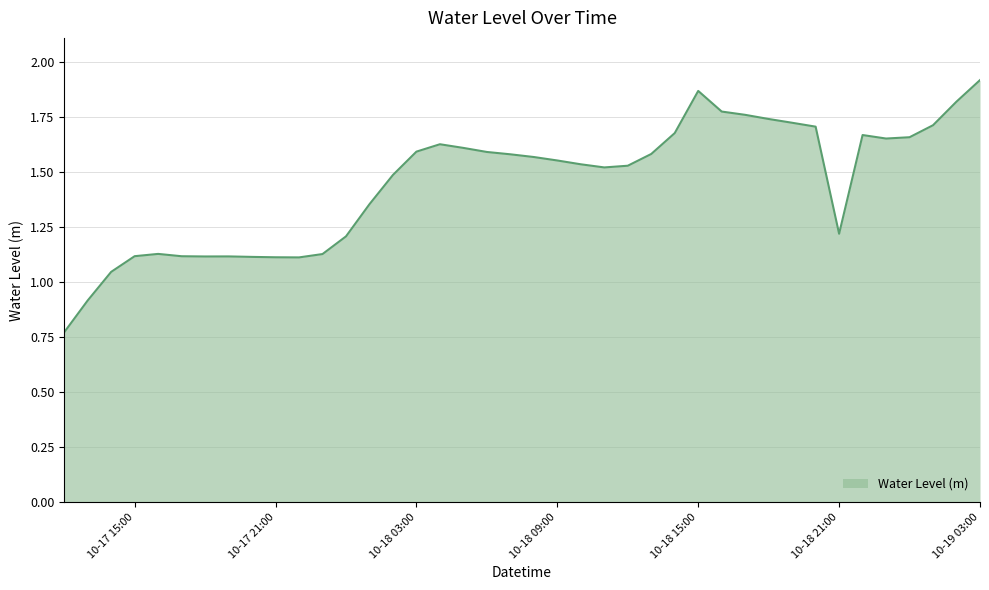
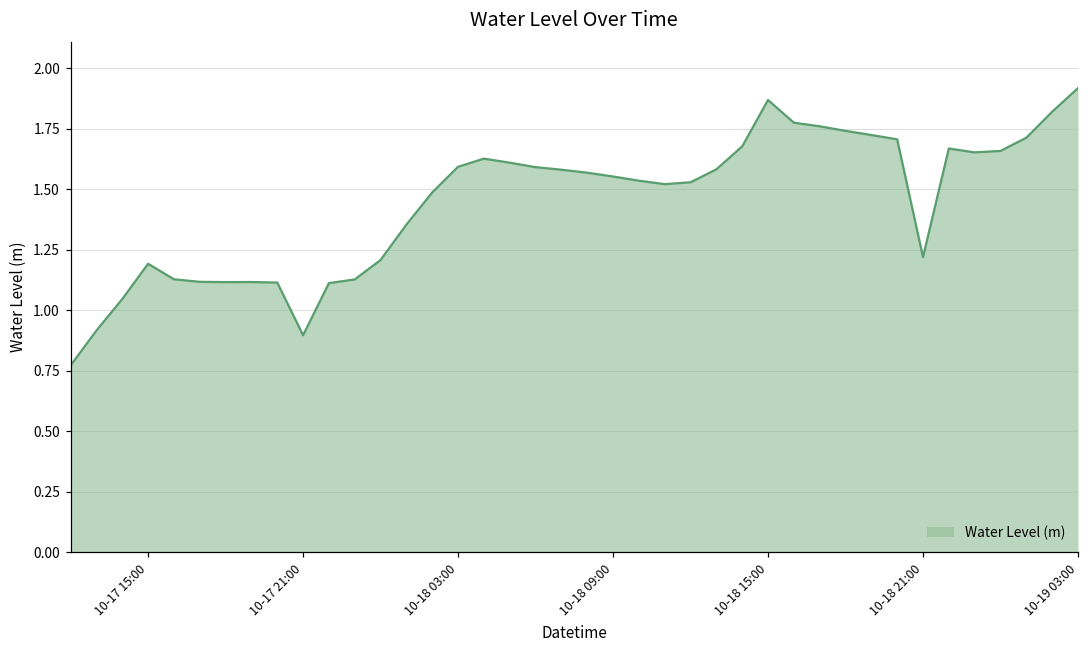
10-17 15:00: 1.12 -> 1.19
10-17 21:00: 1.11 -> 0.90
